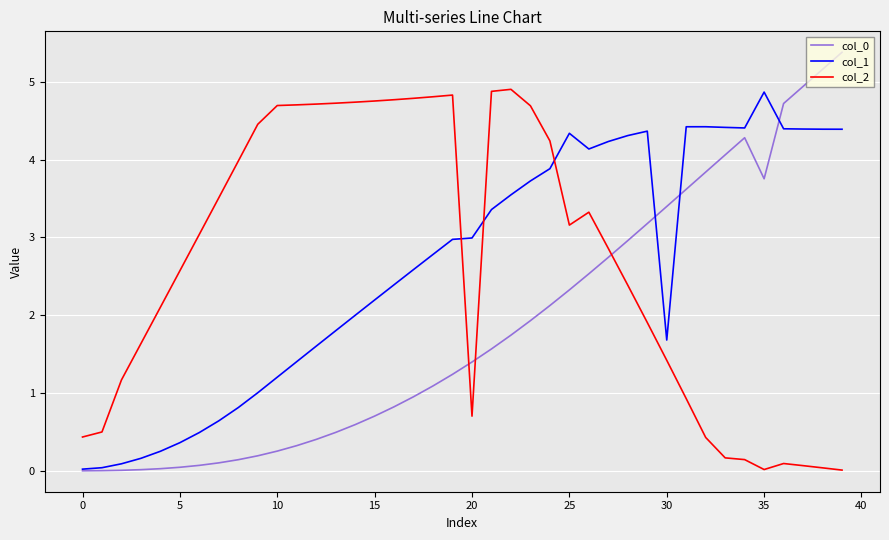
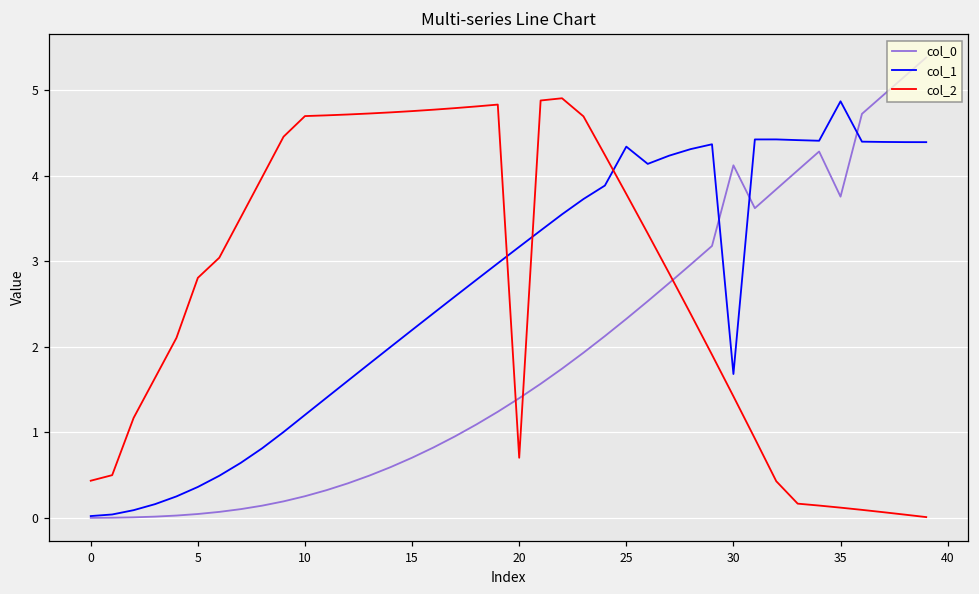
col_2, 5: 2.6 -> 2.8
col_1, 20: 3.0 -> 3.2
col_2, 25: 3.2 -> 3.8
col_0, 30: 3.4 -> 4.1
col_2, 35: 0.0 -> 0.1
